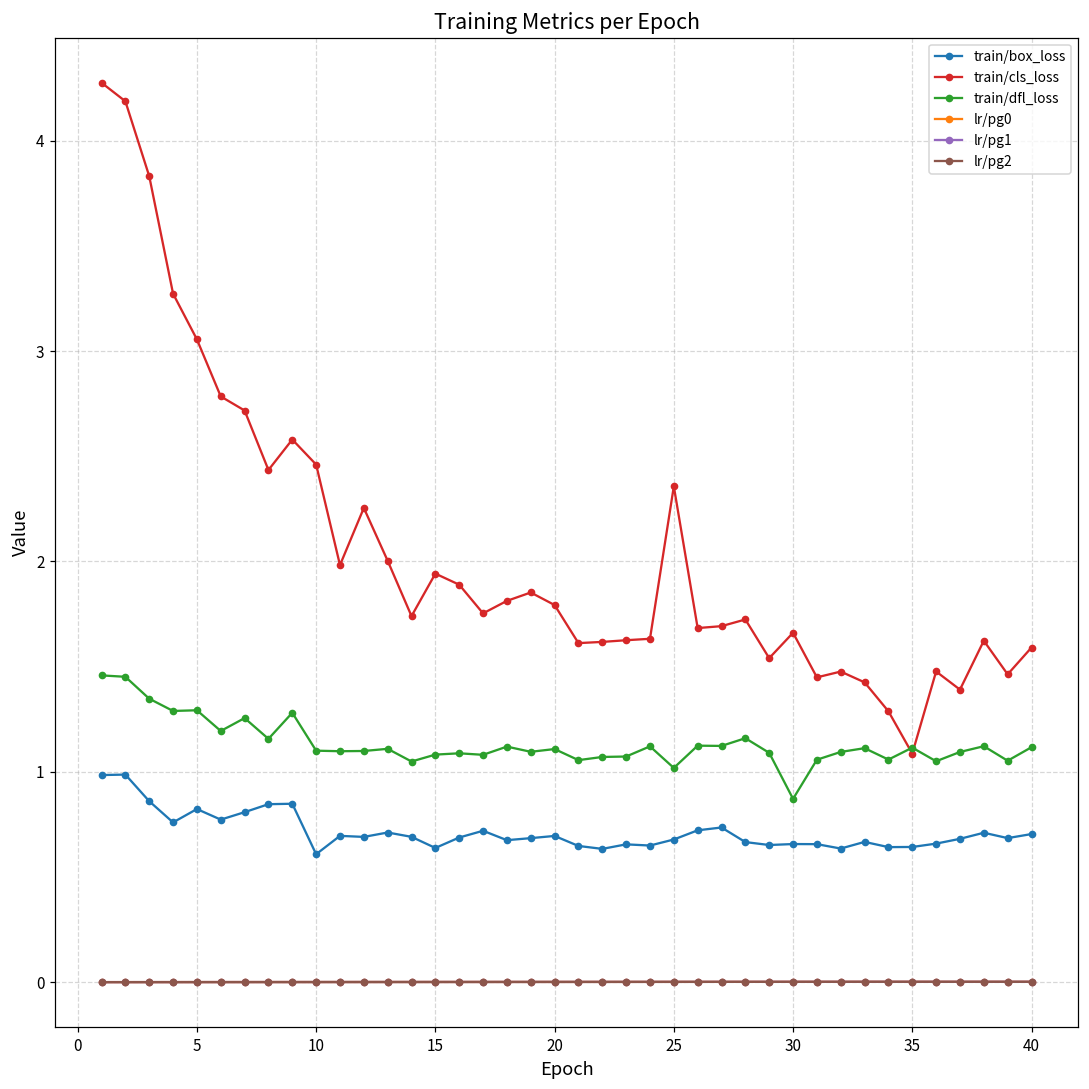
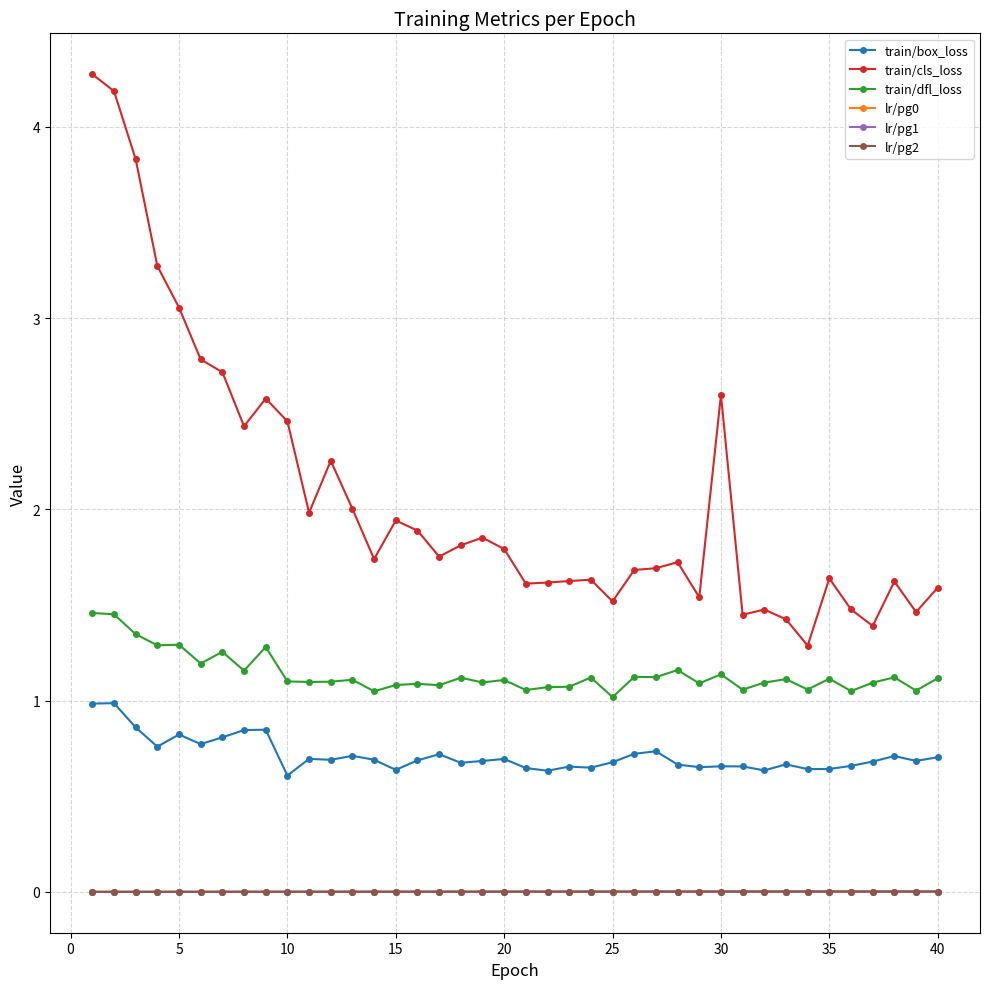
train/cls_loss, 25: 2.36 -> 1.52
train/cls_loss, 30: 1.66 -> 2.60
train/dfl_loss, 30: 0.87 -> 1.14
train/cls_loss, 35: 1.09 -> 1.64
